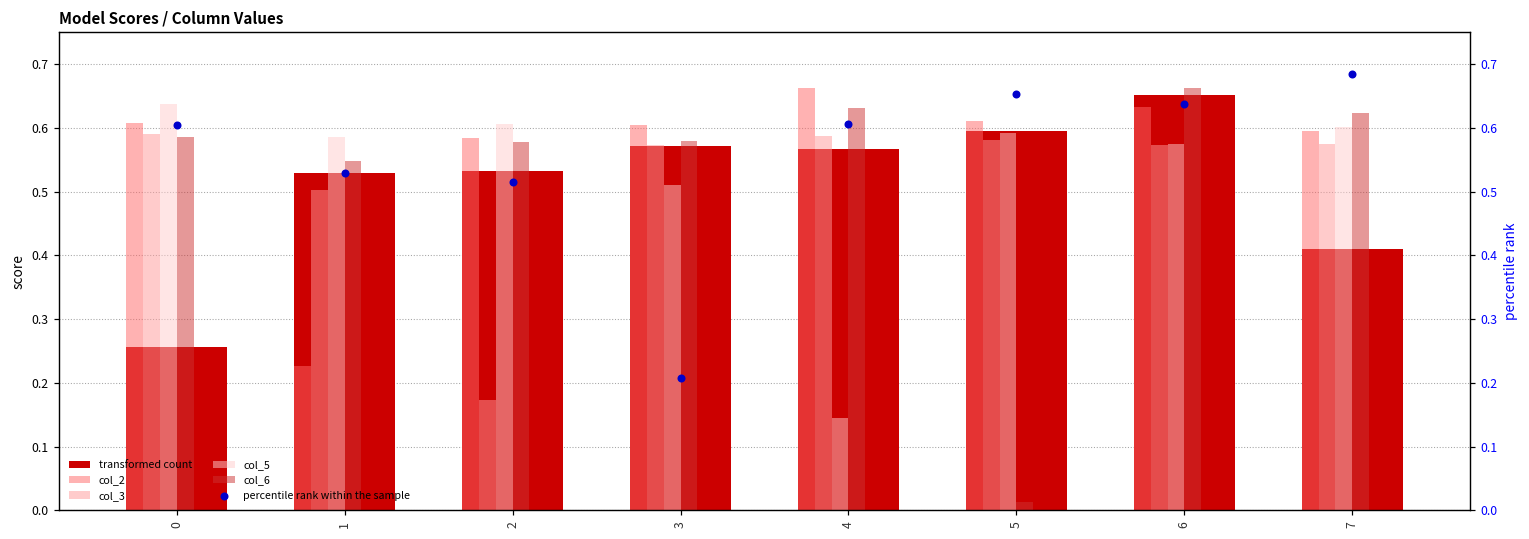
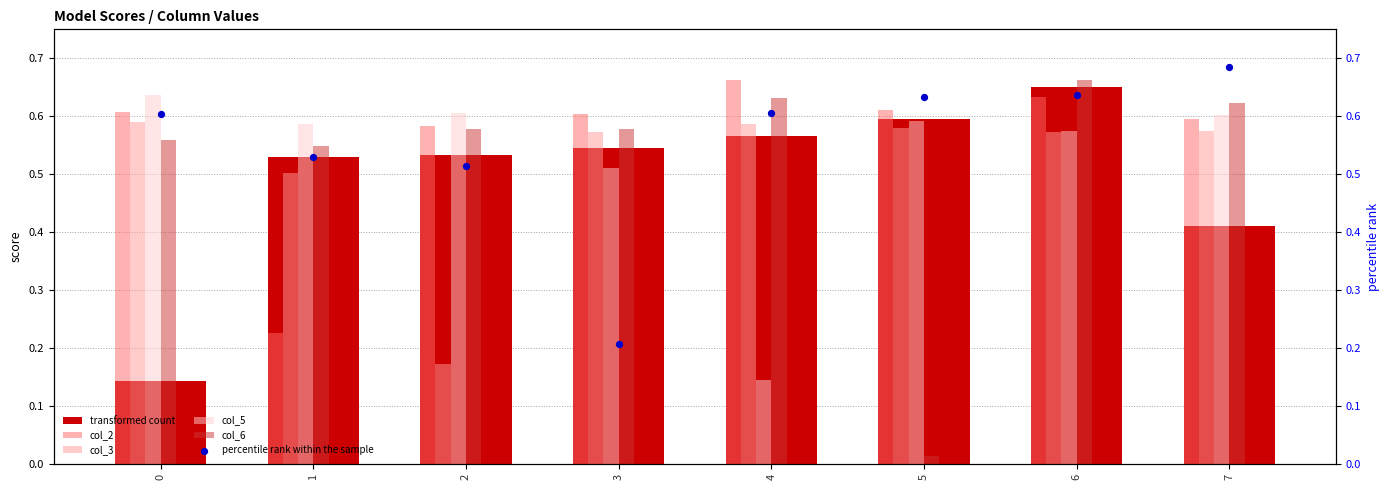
transformed count, 0: 0.26 -> 0.14
col_6, 0: 0.59 -> 0.56
transformed count, 3: 0.57 -> 0.55
percentile rank within the sample, 5: 0.65 -> 0.63
